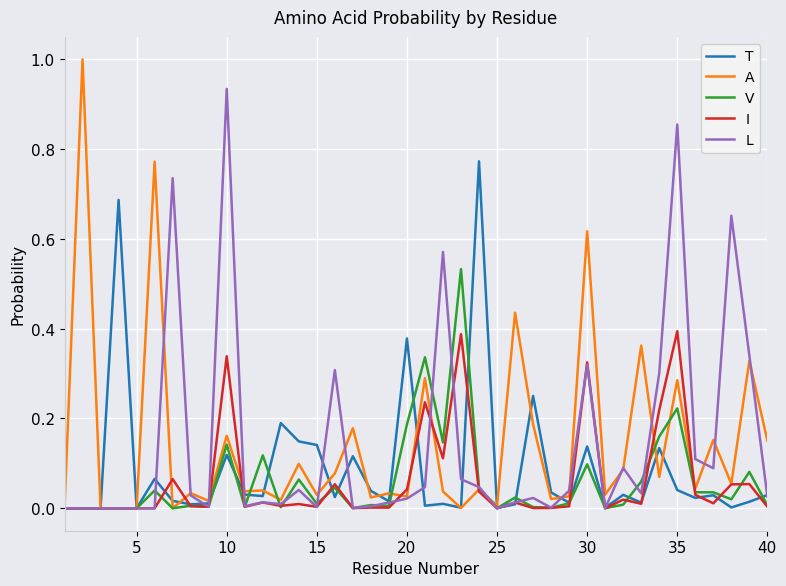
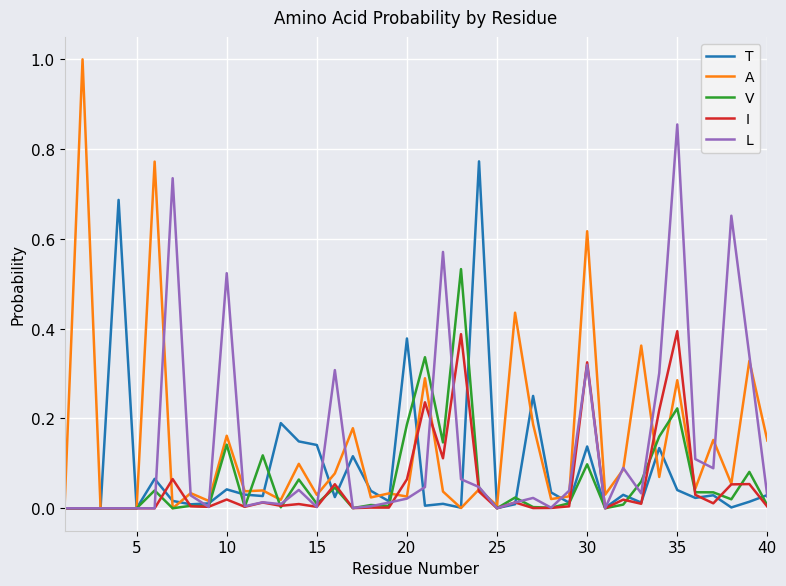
T, 10: 0.12 -> 0.04
I, 10: 0.34 -> 0.02
L, 10: 0.93 -> 0.52
I, 20: 0.04 -> 0.06
